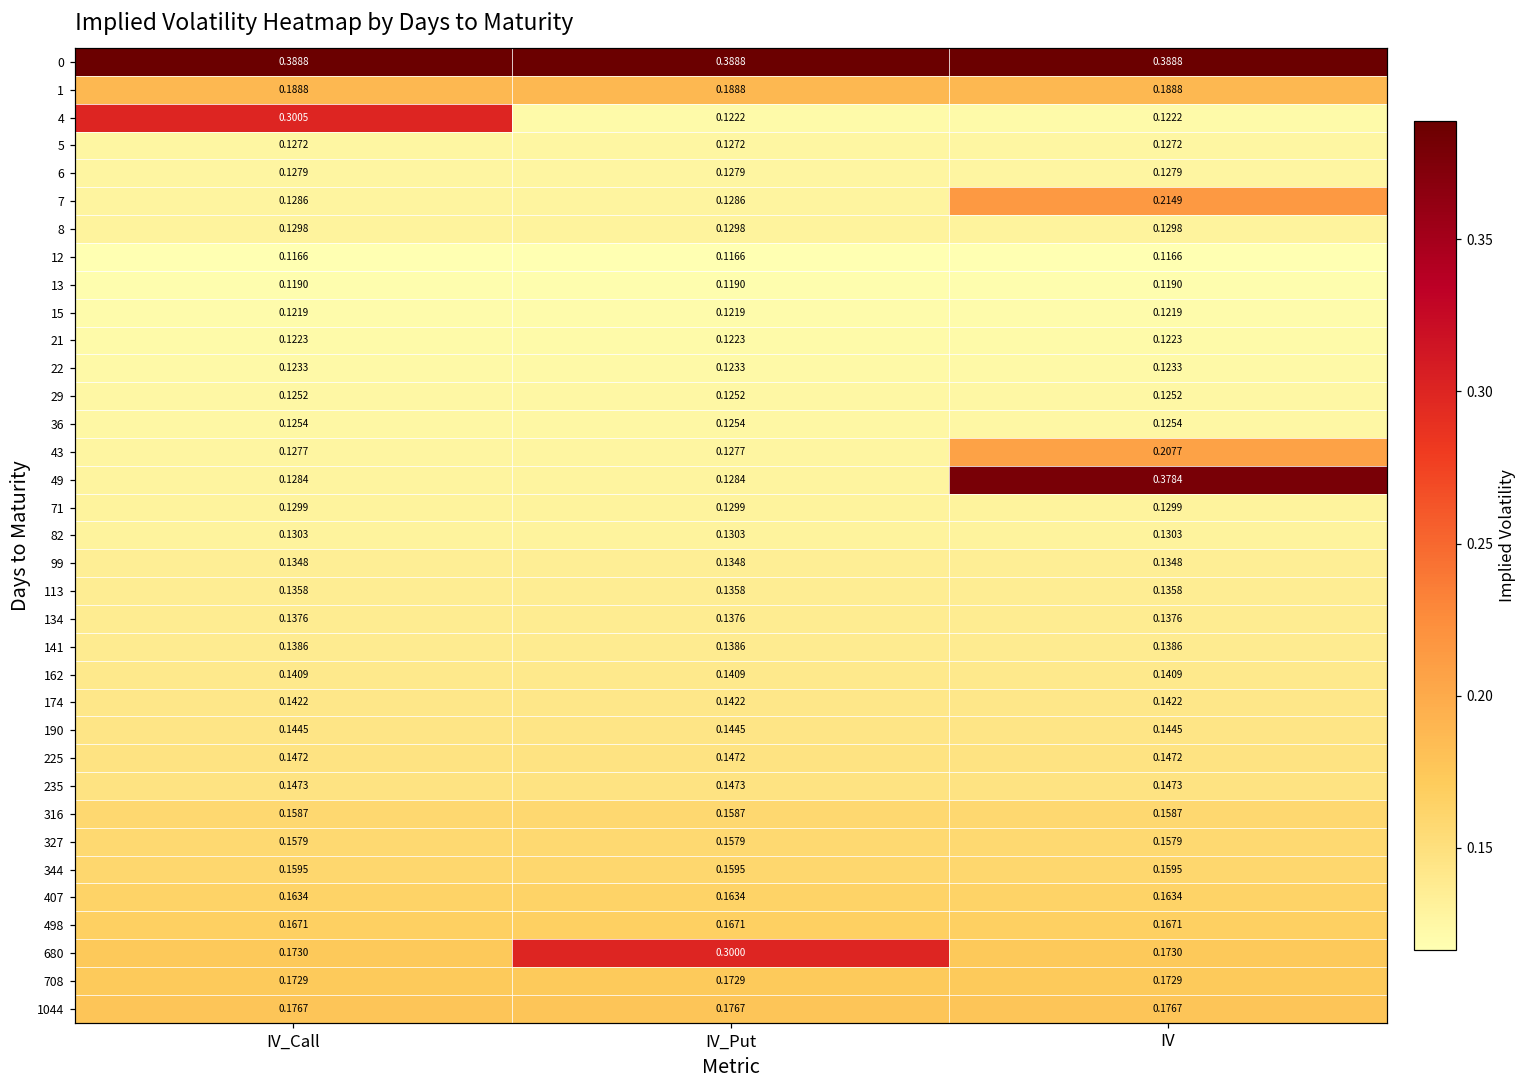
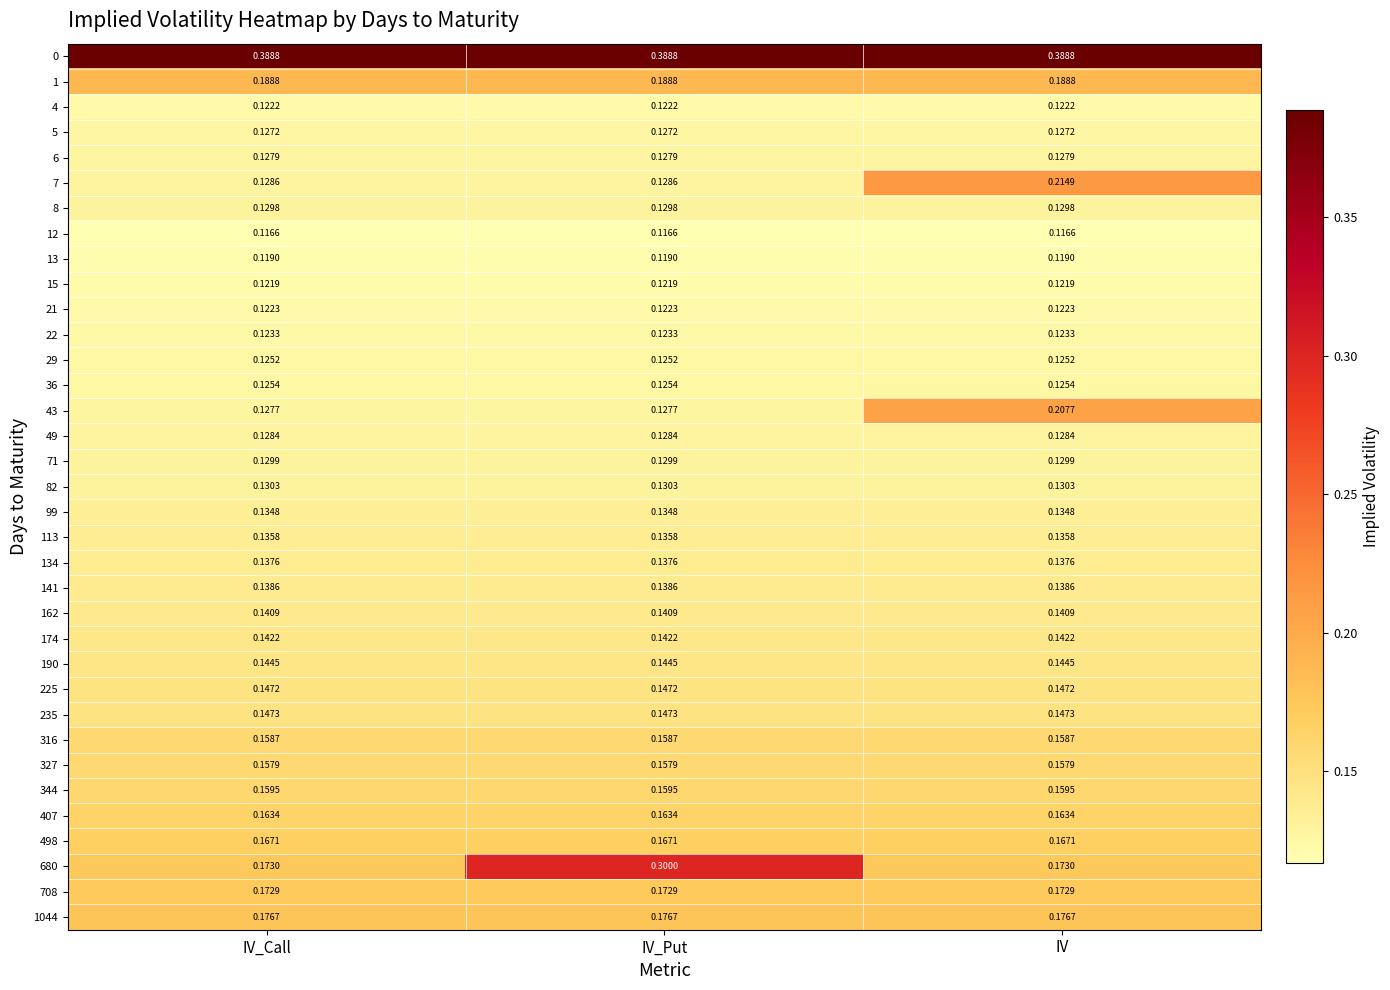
4, IV_Call: 0.3005 -> 0.1222
49, IV: 0.3784 -> 0.1284
